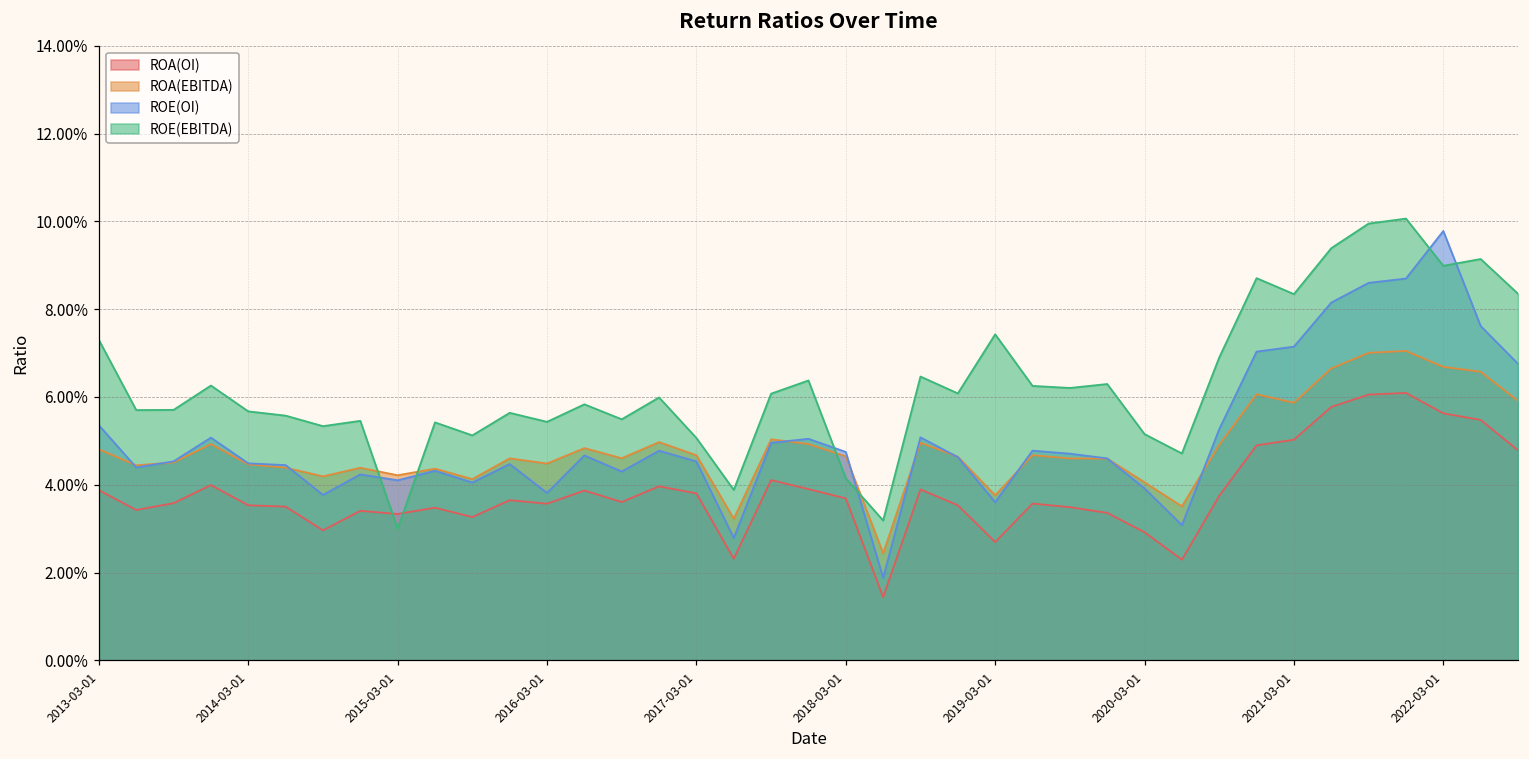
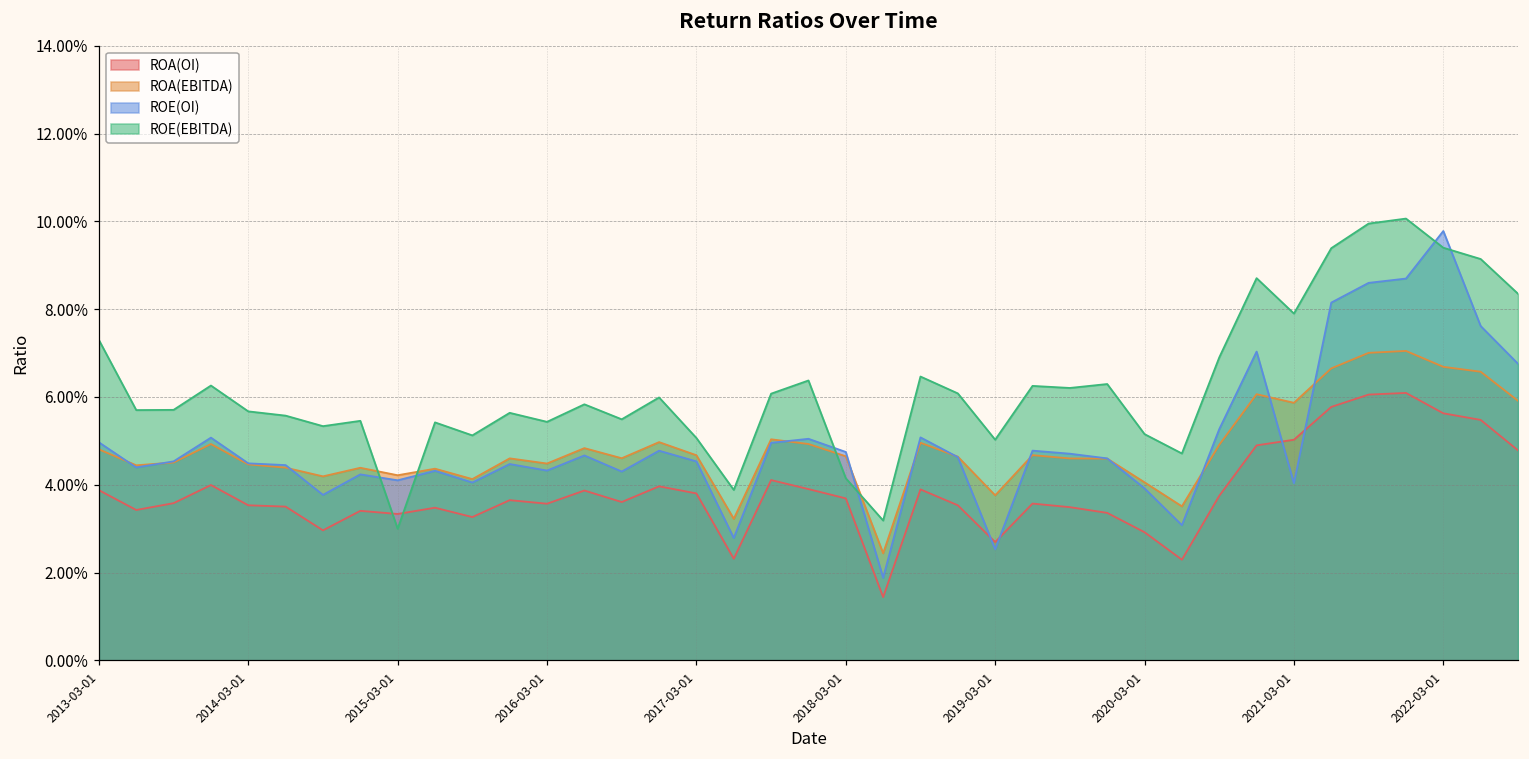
ROE(OI), 2013-03-01: 5.4% -> 5.0%
ROE(OI), 2016-03-01: 3.8% -> 4.3%
ROE(OI), 2019-03-01: 3.6% -> 2.5%
ROE(EBITDA), 2019-03-01: 7.4% -> 5.0%
ROE(OI), 2021-03-01: 7.1% -> 4.0%
ROE(EBITDA), 2021-03-01: 8.3% -> 7.9%
ROE(EBITDA), 2022-03-01: 9.0% -> 9.4%
